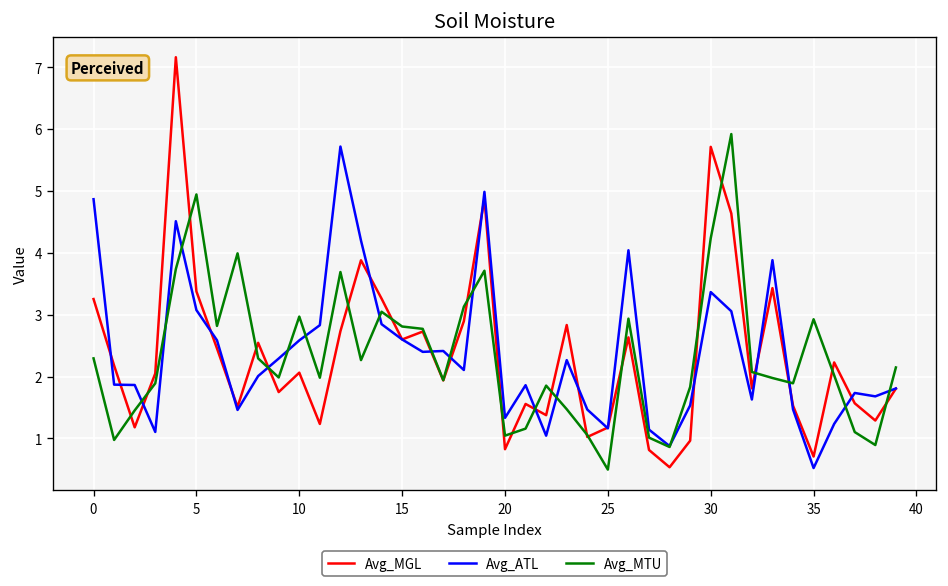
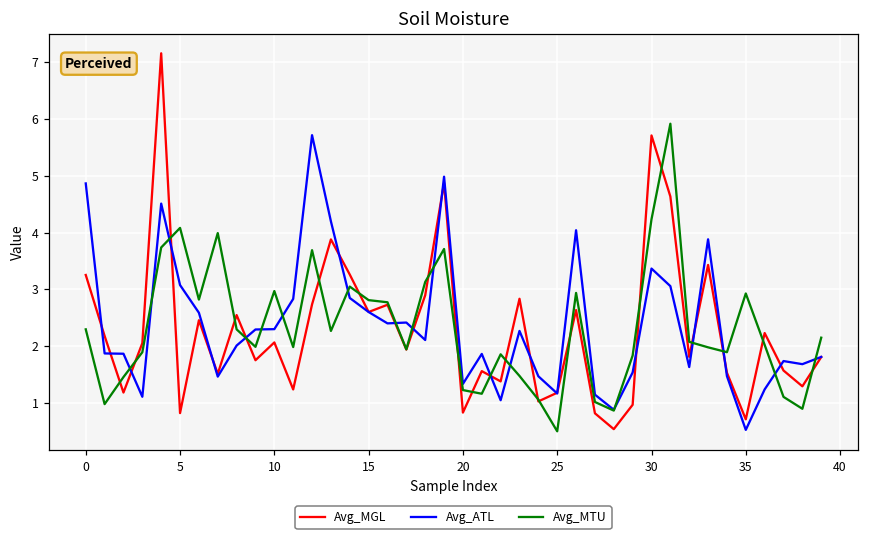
Avg_MGL, 5: 3.4 -> 0.8
Avg_MTU, 5: 4.9 -> 4.1
Avg_ATL, 10: 2.6 -> 2.3
Avg_MTU, 20: 1.0 -> 1.2
